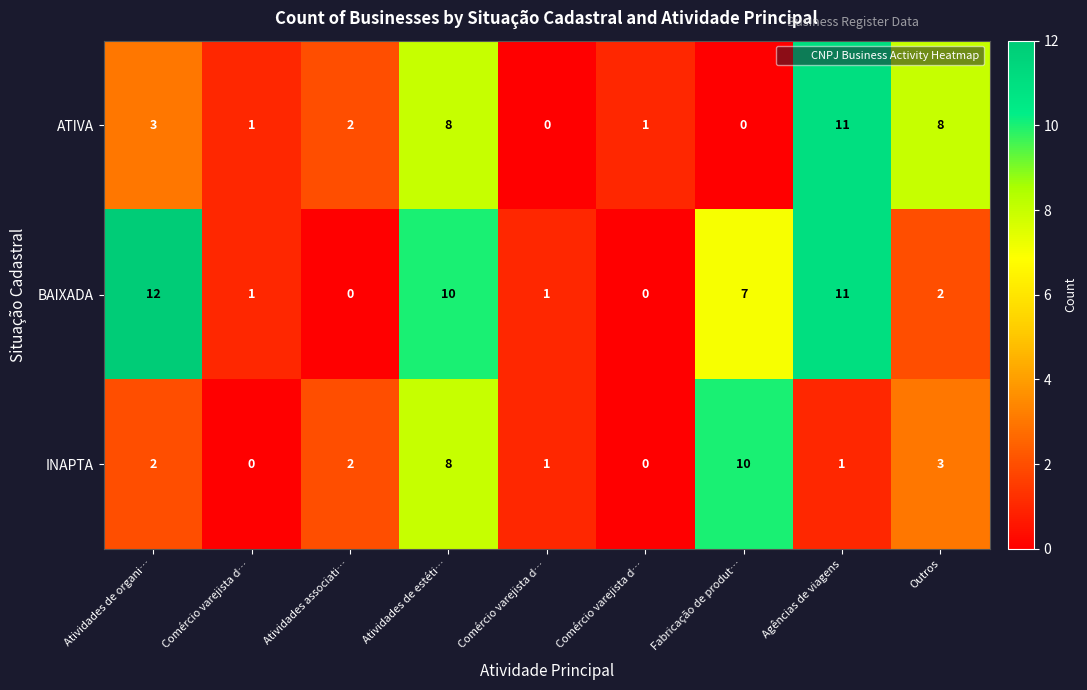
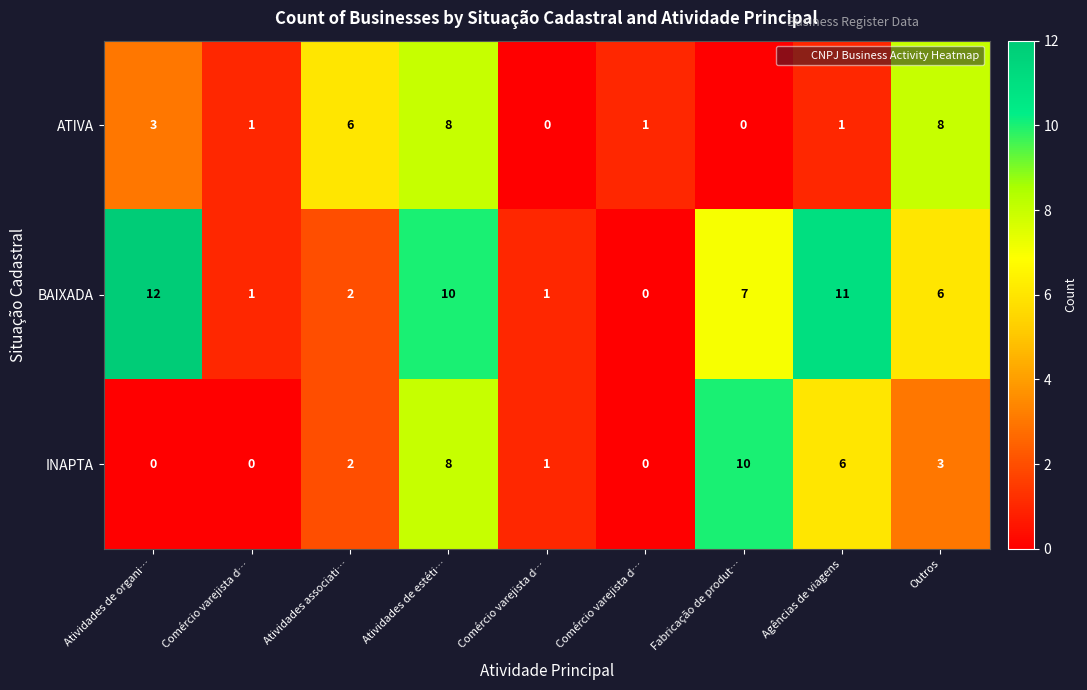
ATIVA, Atividades associati…: 2 -> 6
ATIVA, Agências de viagens: 11 -> 1
BAIXADA, Atividades associati…: 0 -> 2
BAIXADA, Outros: 2 -> 6
INAPTA, Atividades de organi…: 2 -> 0
INAPTA, Agências de viagens: 1 -> 6
